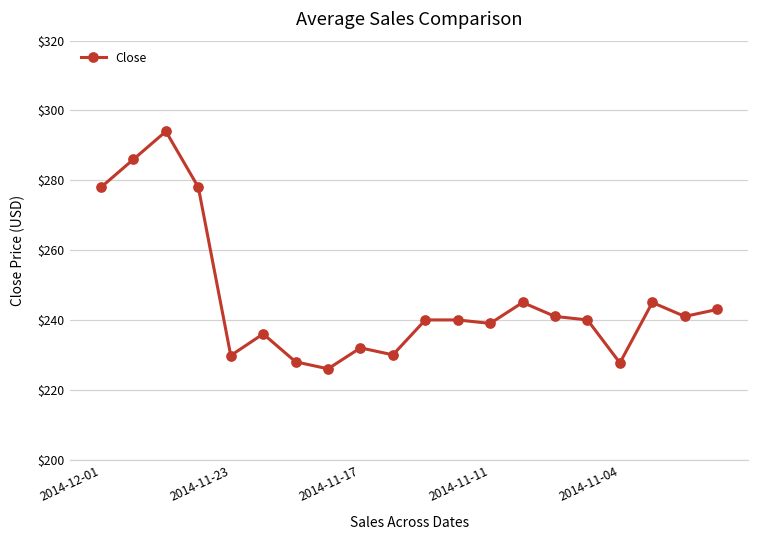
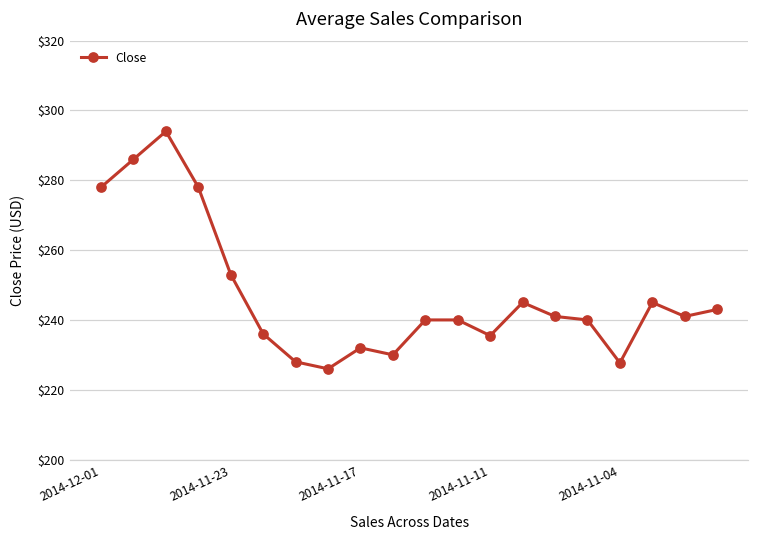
2014-11-23: $230 -> $253
2014-11-11: $239 -> $236
